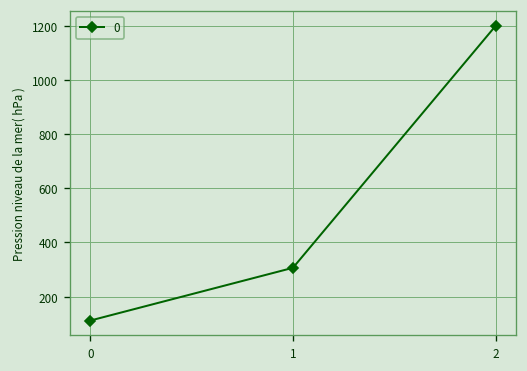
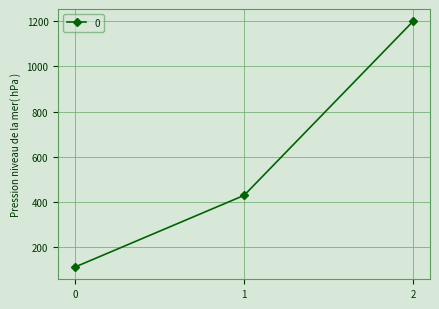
1: 310 -> 430
